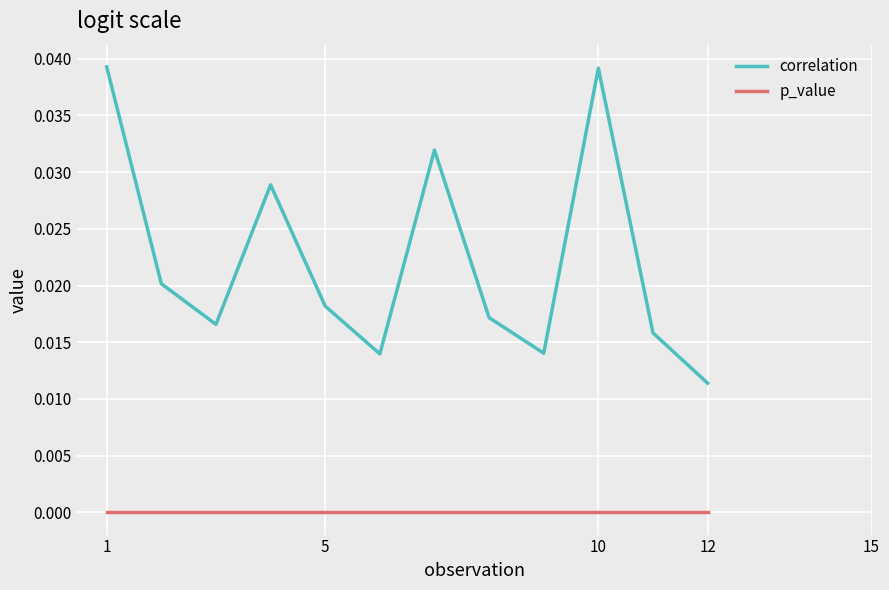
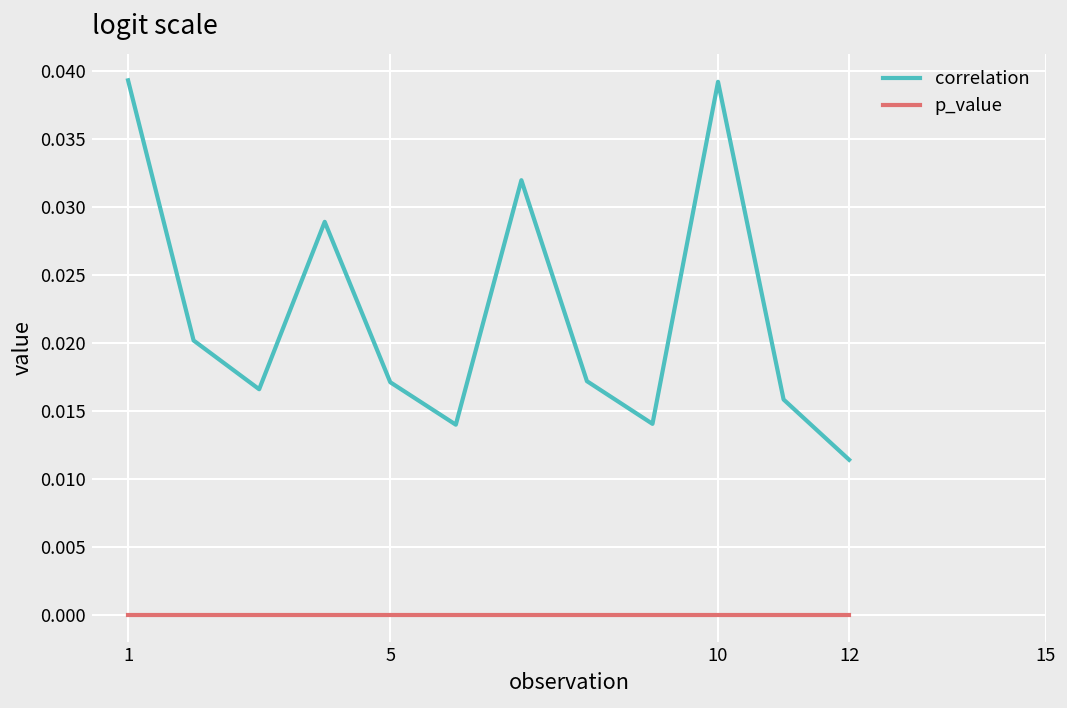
correlation, 5: 0.0182 -> 0.0171
